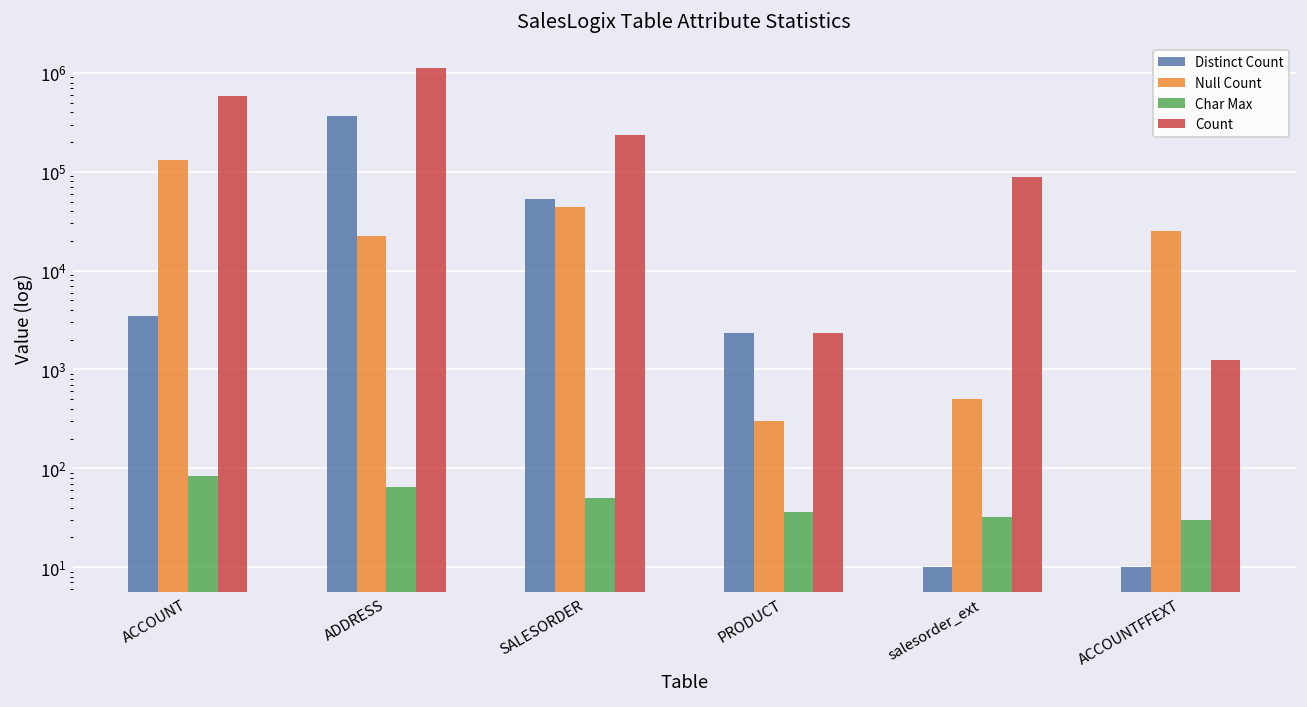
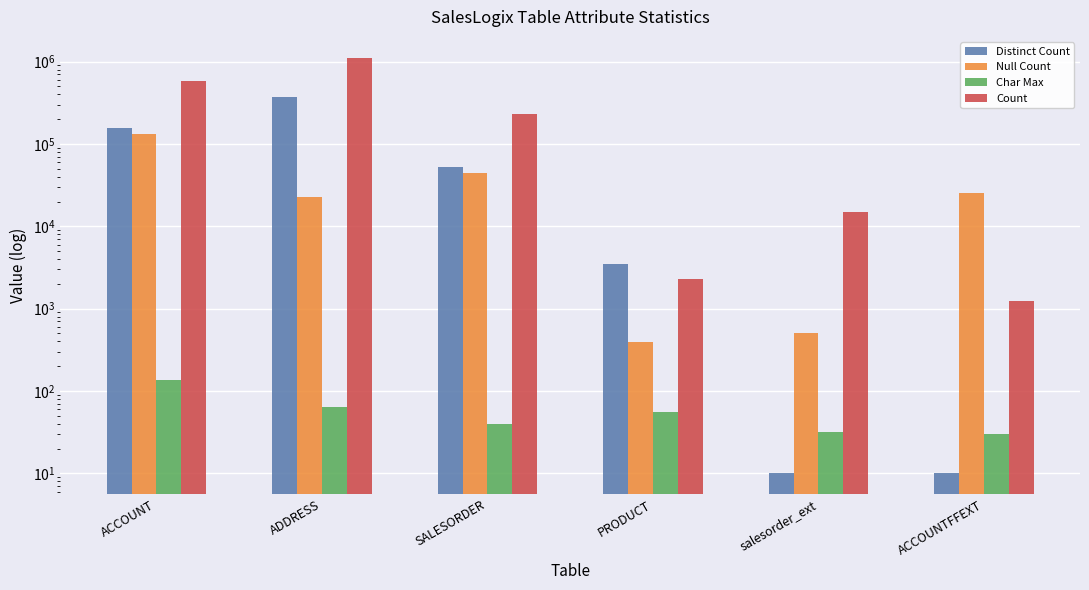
Distinct Count, ACCOUNT: 3400 -> 160000
Char Max, ACCOUNT: 80 -> 140
Char Max, SALESORDER: 50 -> 40
Distinct Count, PRODUCT: 2300 -> 3500
Null Count, PRODUCT: 300 -> 400
Char Max, PRODUCT: 40 -> 60
Count, salesorder_ext: 90000 -> 15000
